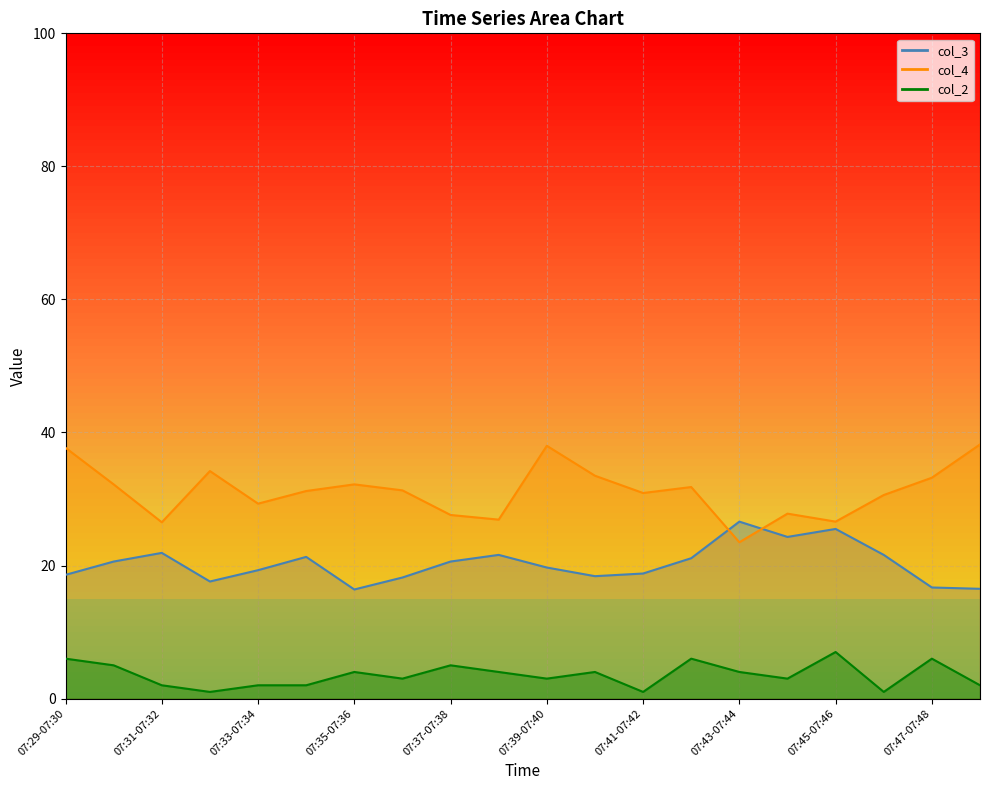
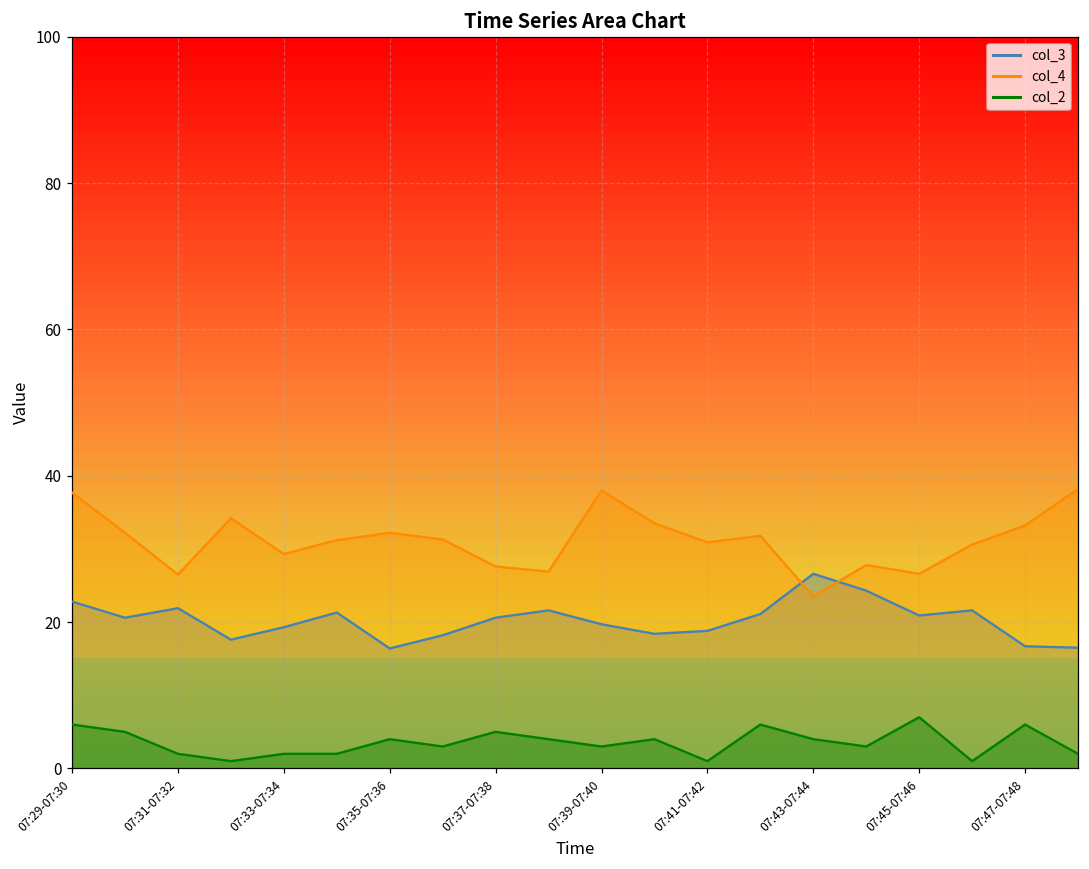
col_3, 07:29-07:30: 19 -> 23
col_3, 07:45-07:46: 26 -> 21
